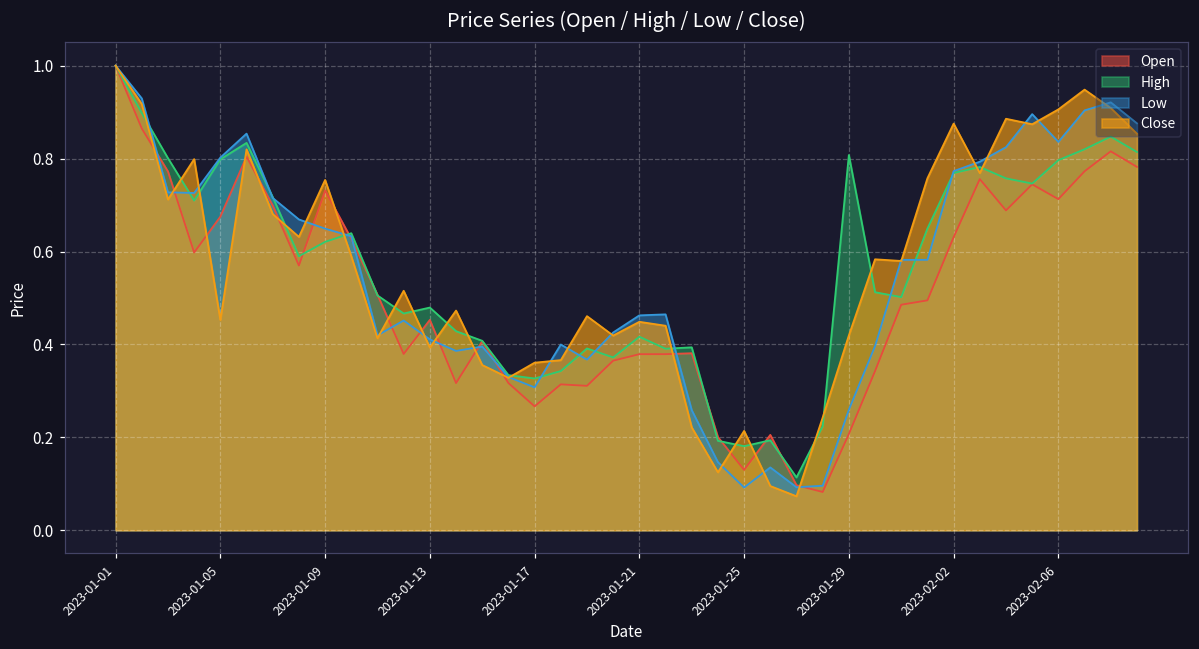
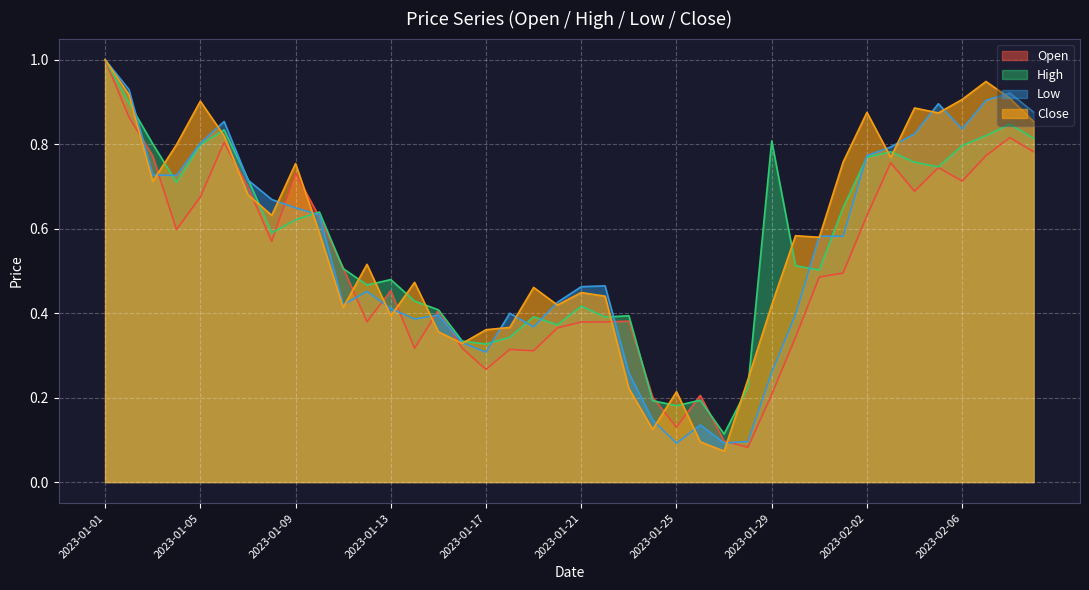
Close, 2023-01-05: 0.45 -> 0.90
